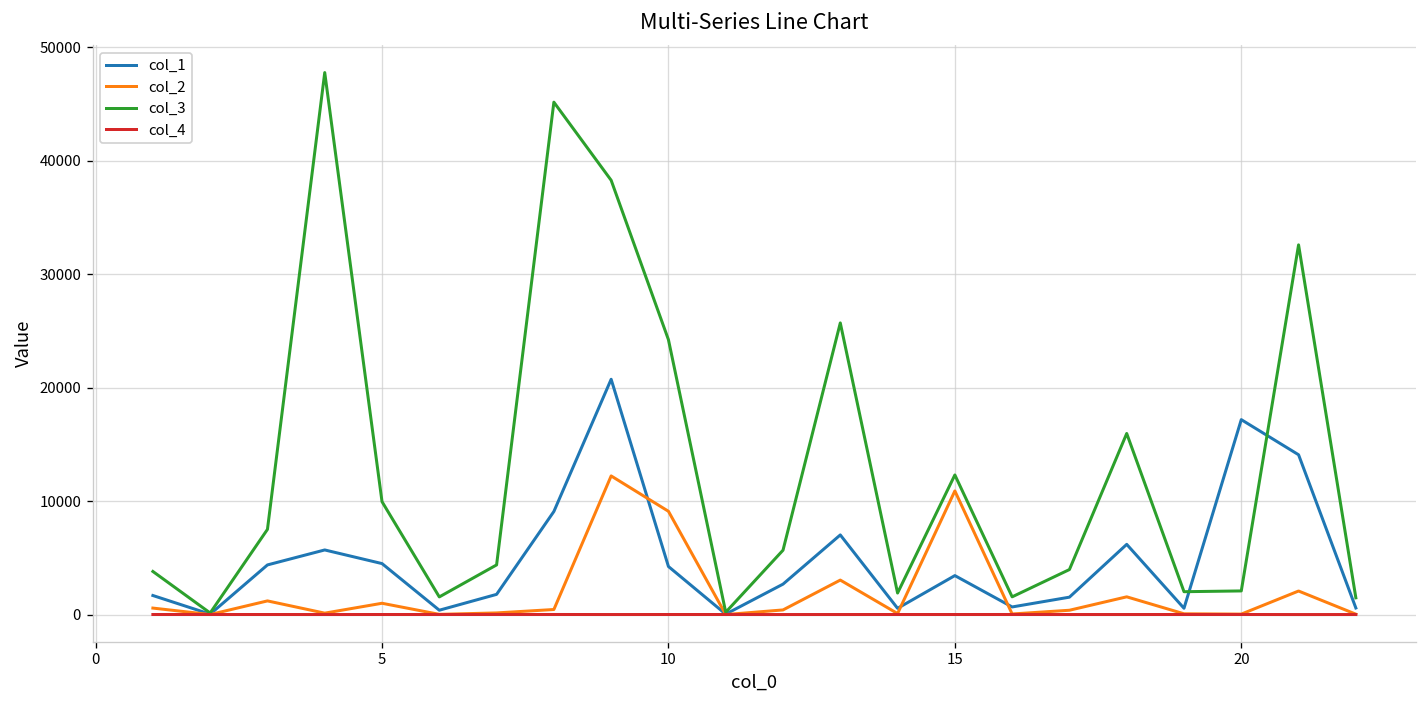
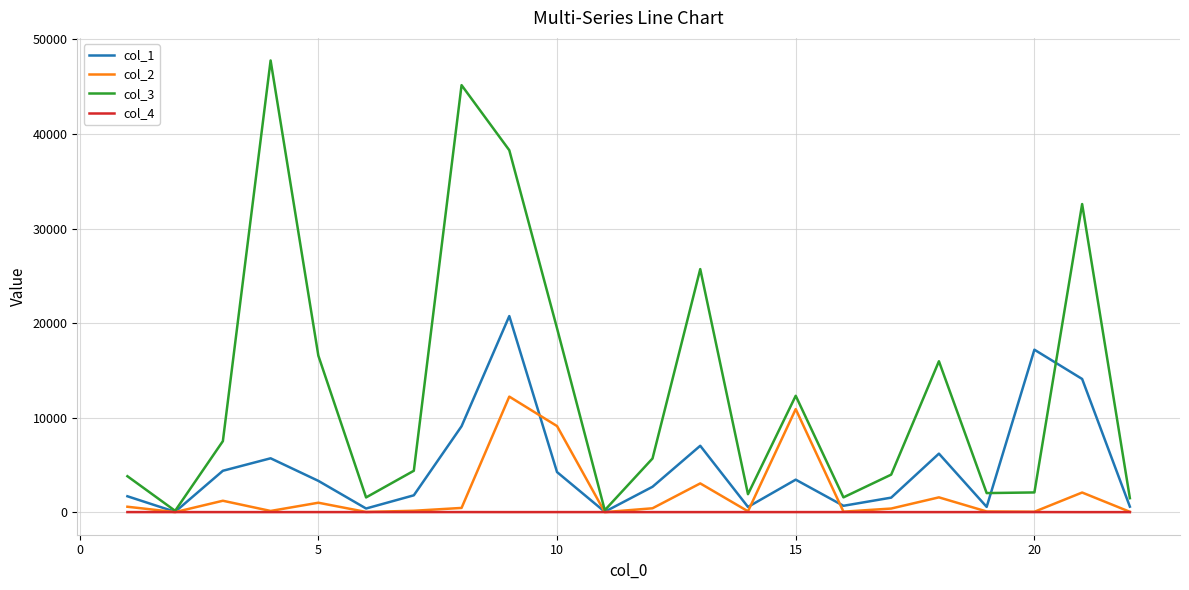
col_1, 5: 5000 -> 3000
col_3, 5: 10000 -> 17000
col_3, 10: 24000 -> 19000
